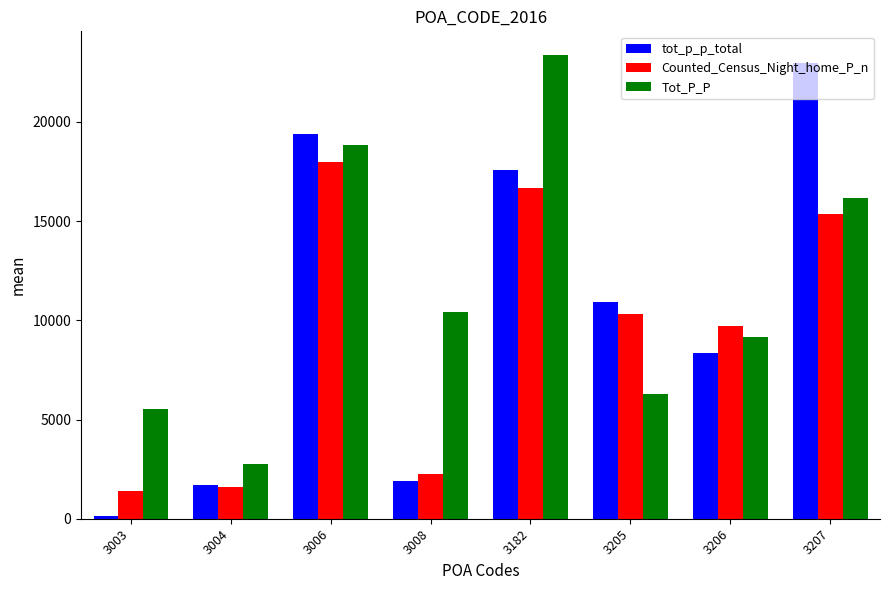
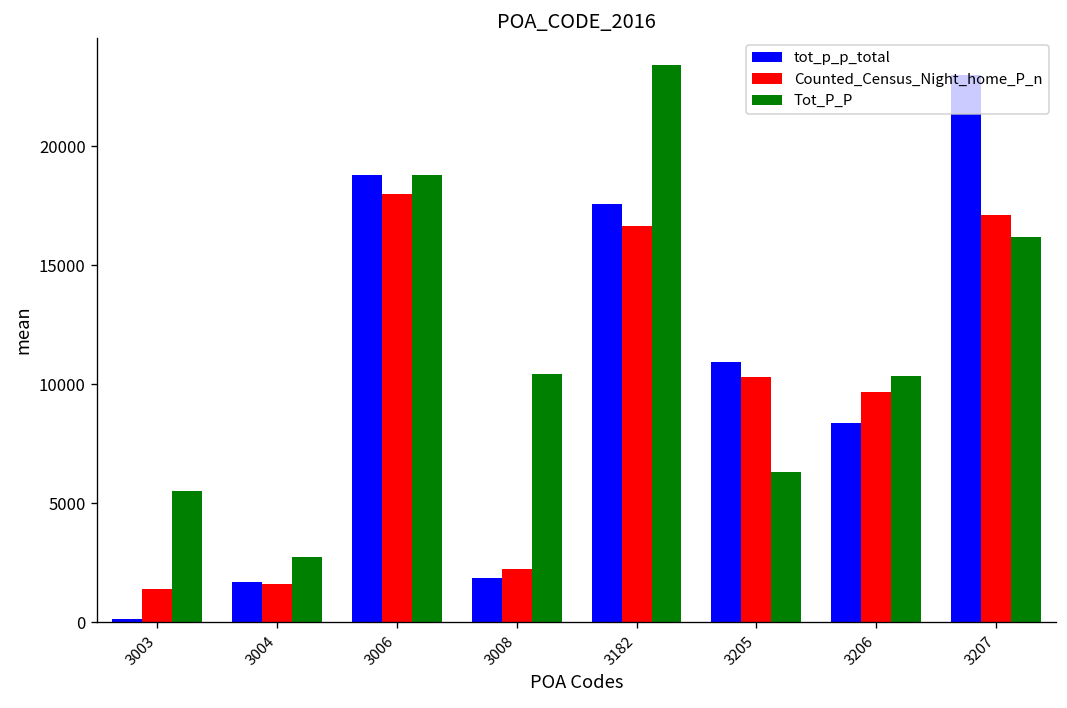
tot_p_p_total, 3006: 19400 -> 18800
Tot_P_P, 3206: 9100 -> 10400
Counted_Census_Night_home_P_n, 3207: 15300 -> 17100
